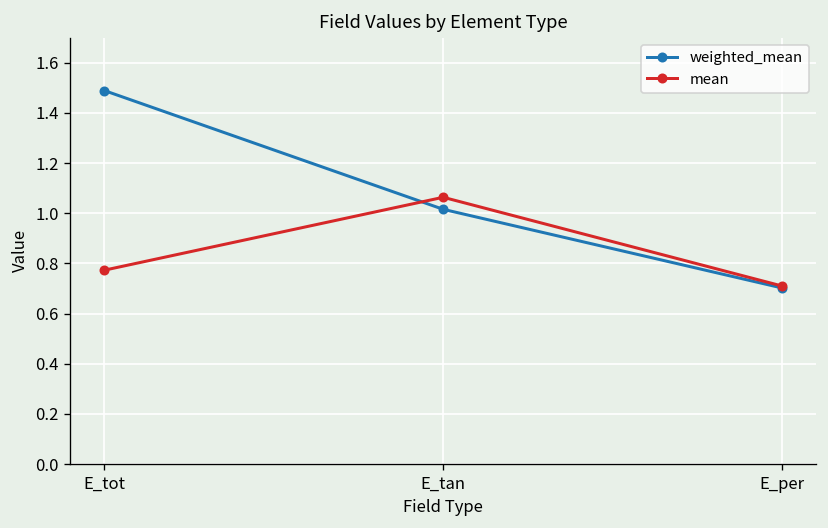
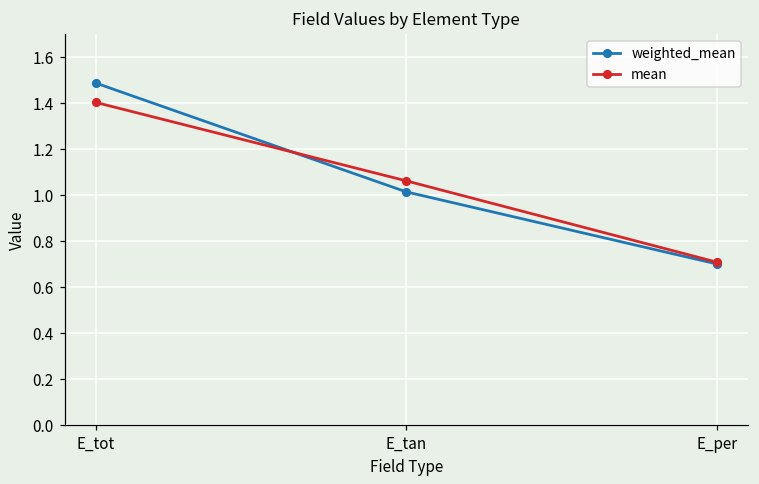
mean, E_tot: 0.77 -> 1.40
